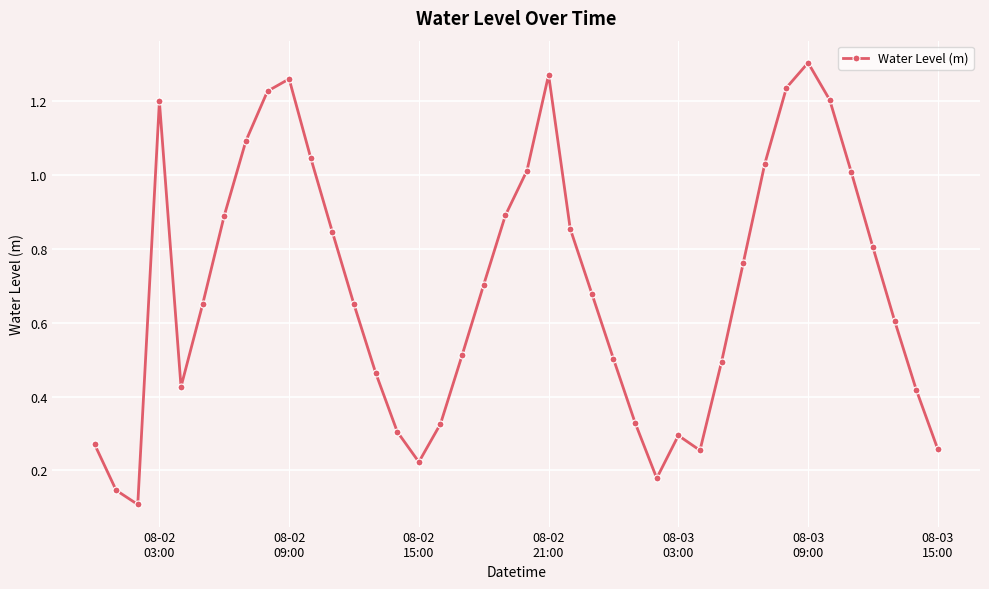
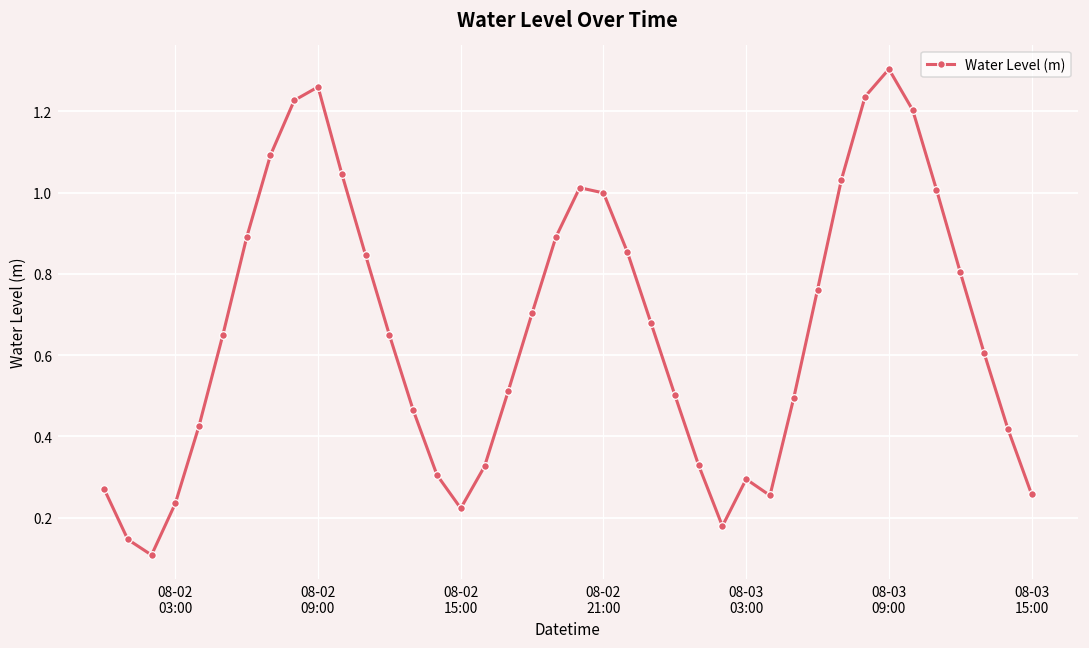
08-02 03:00: 1.20 -> 0.24
08-02 21:00: 1.27 -> 1.00
